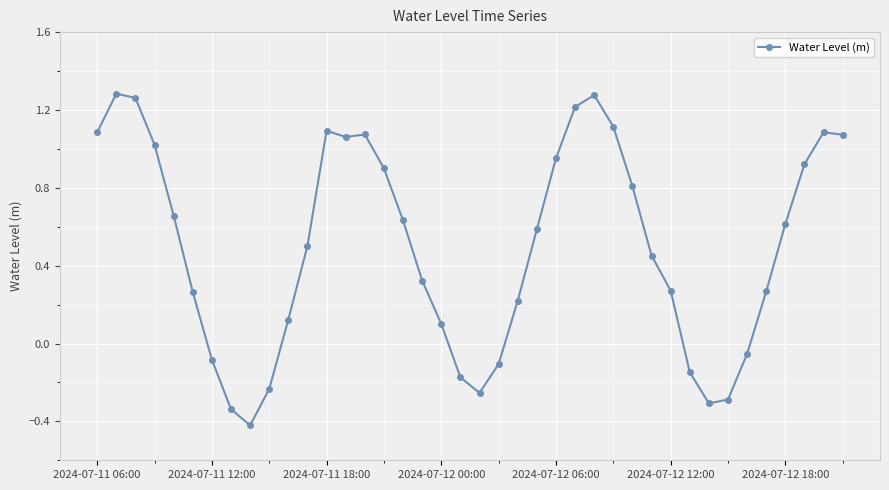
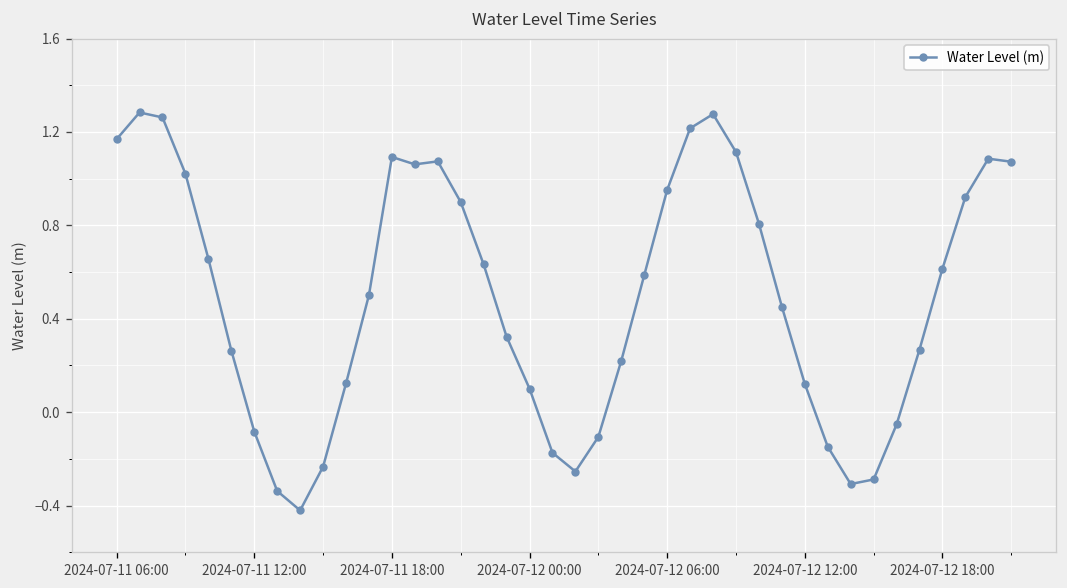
2024-07-11 06:00: 1.09 -> 1.17
2024-07-12 12:00: 0.27 -> 0.12
